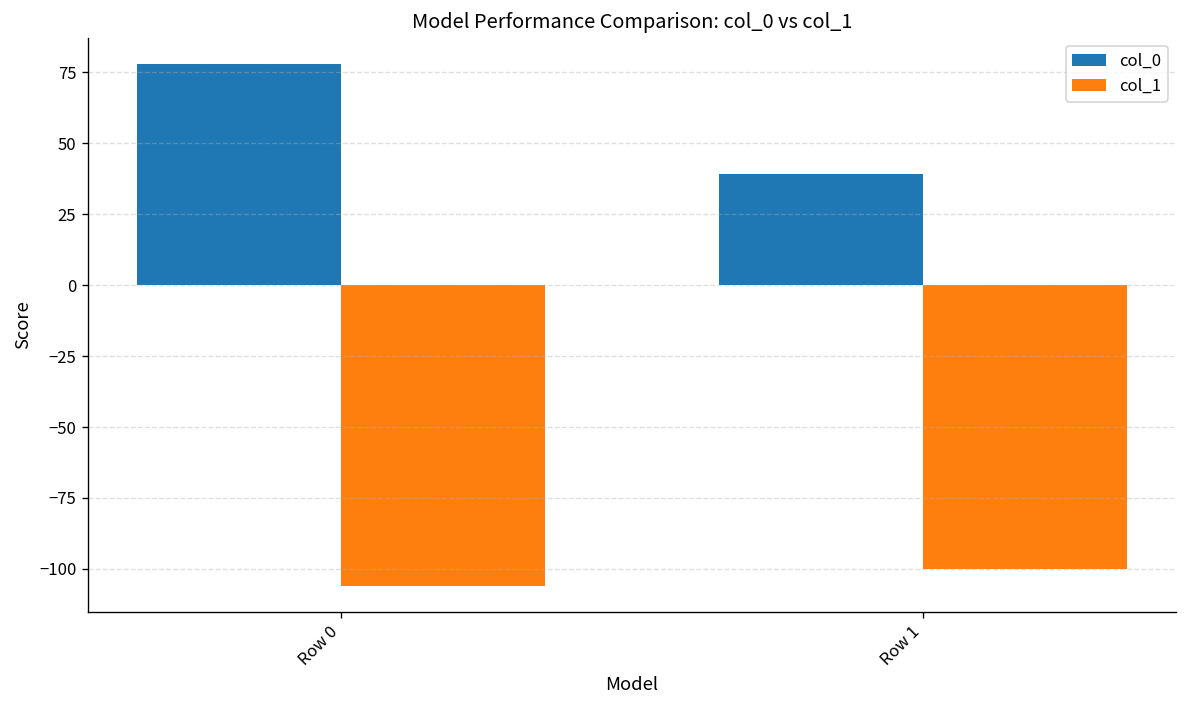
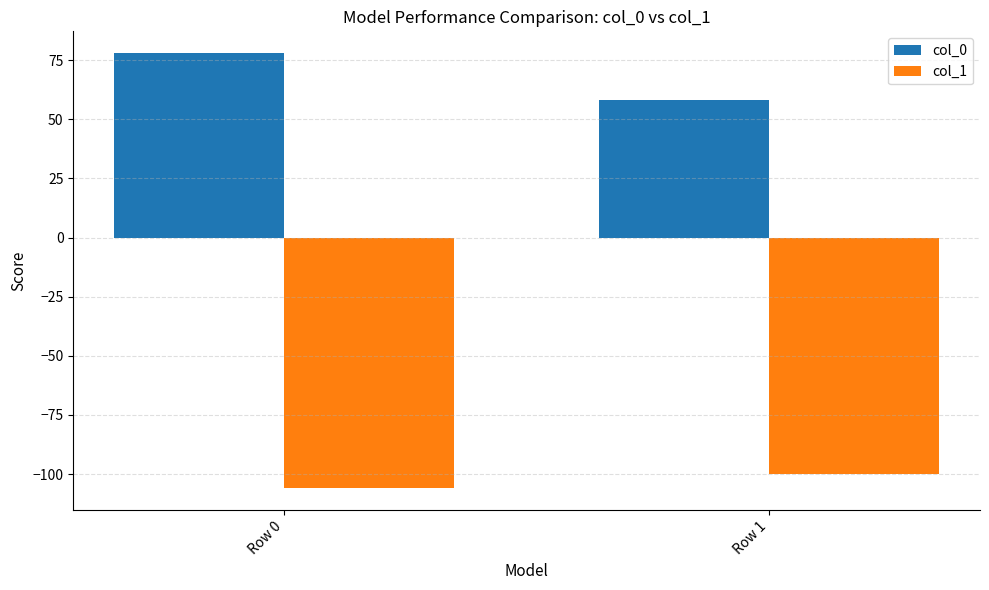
col_0, Row 1: 39 -> 58
